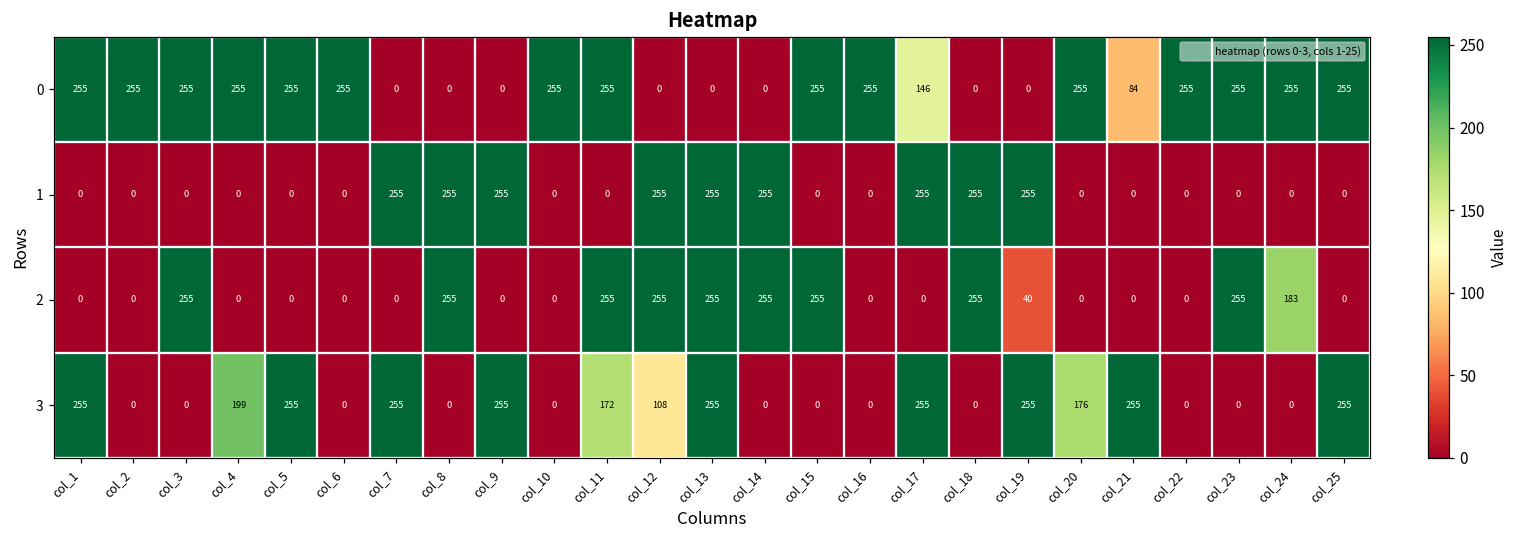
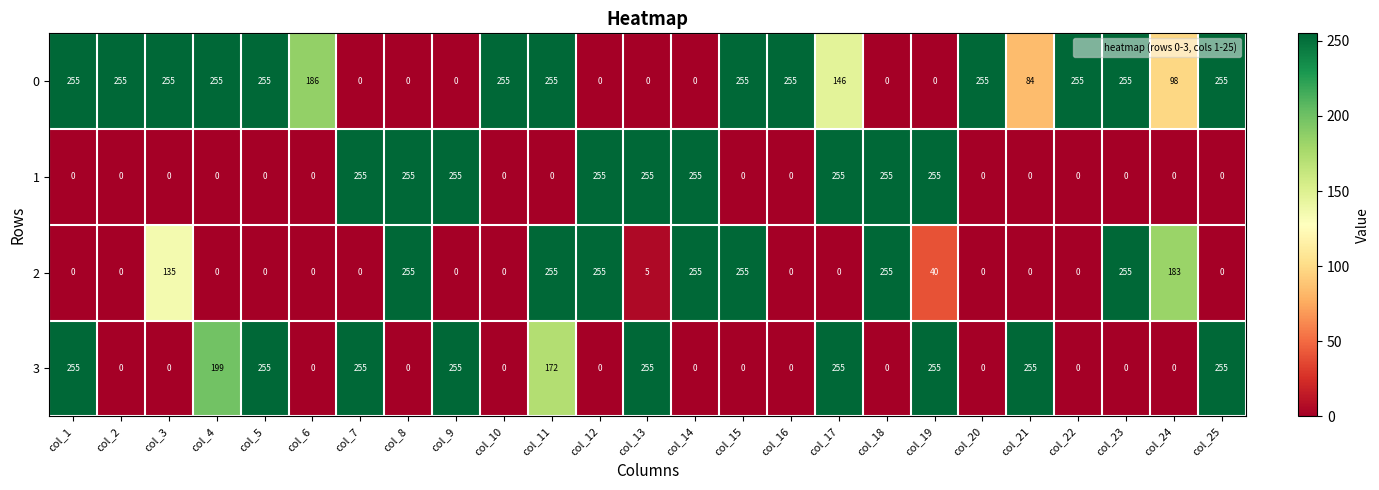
0, col_6: 255 -> 186
0, col_24: 255 -> 98
2, col_3: 255 -> 135
2, col_13: 255 -> 5
3, col_12: 108 -> 0
3, col_20: 176 -> 0
